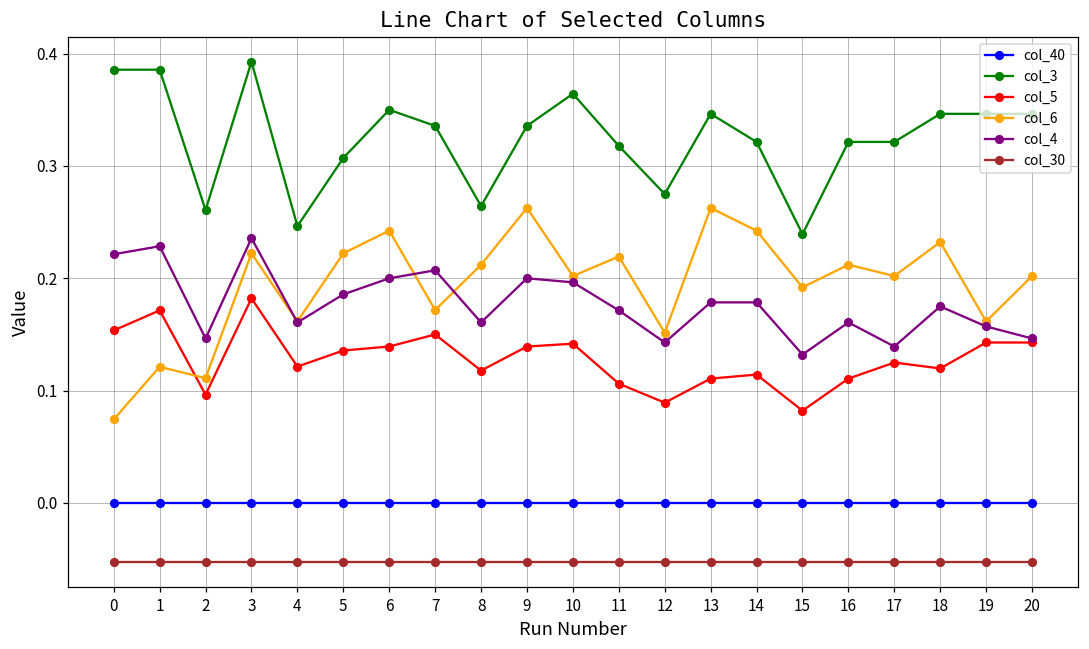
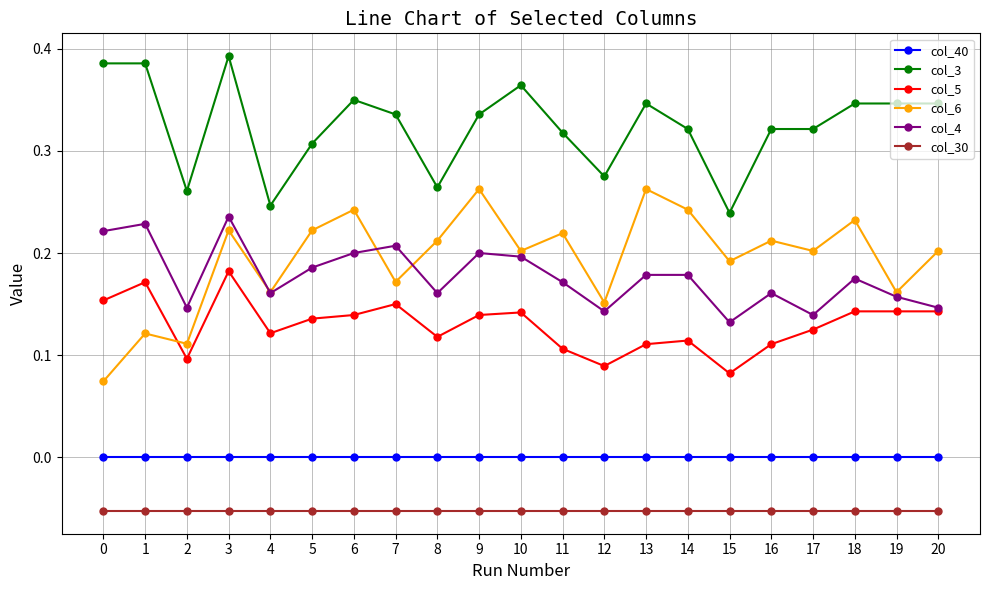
col_5, 18: 0.120 -> 0.143
